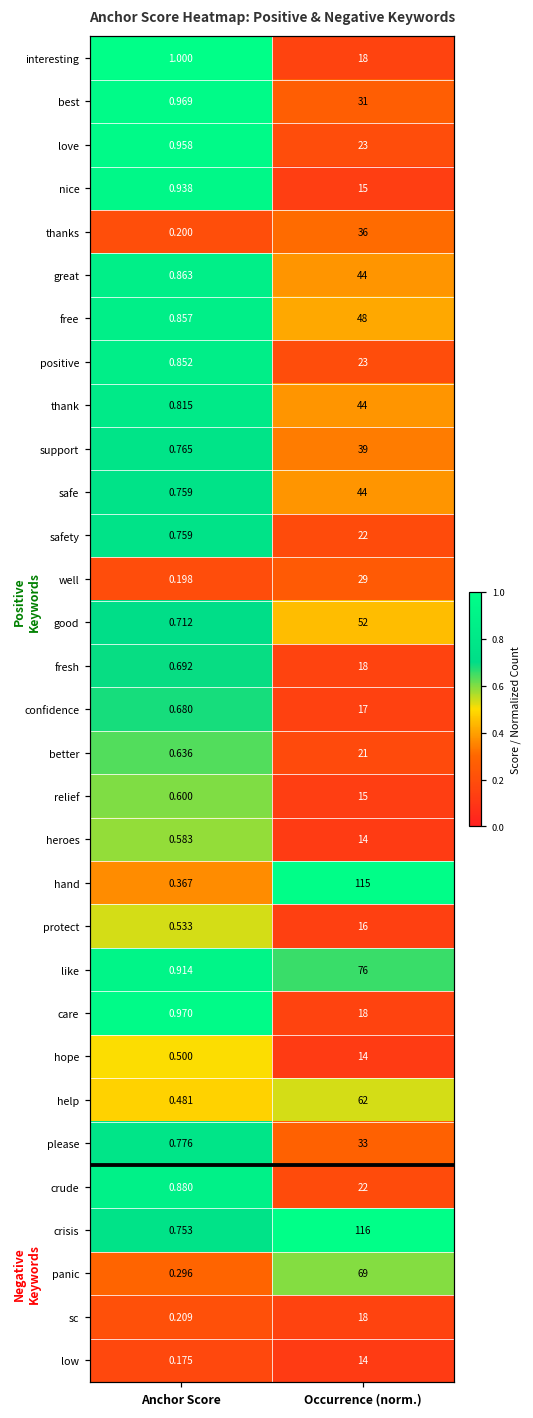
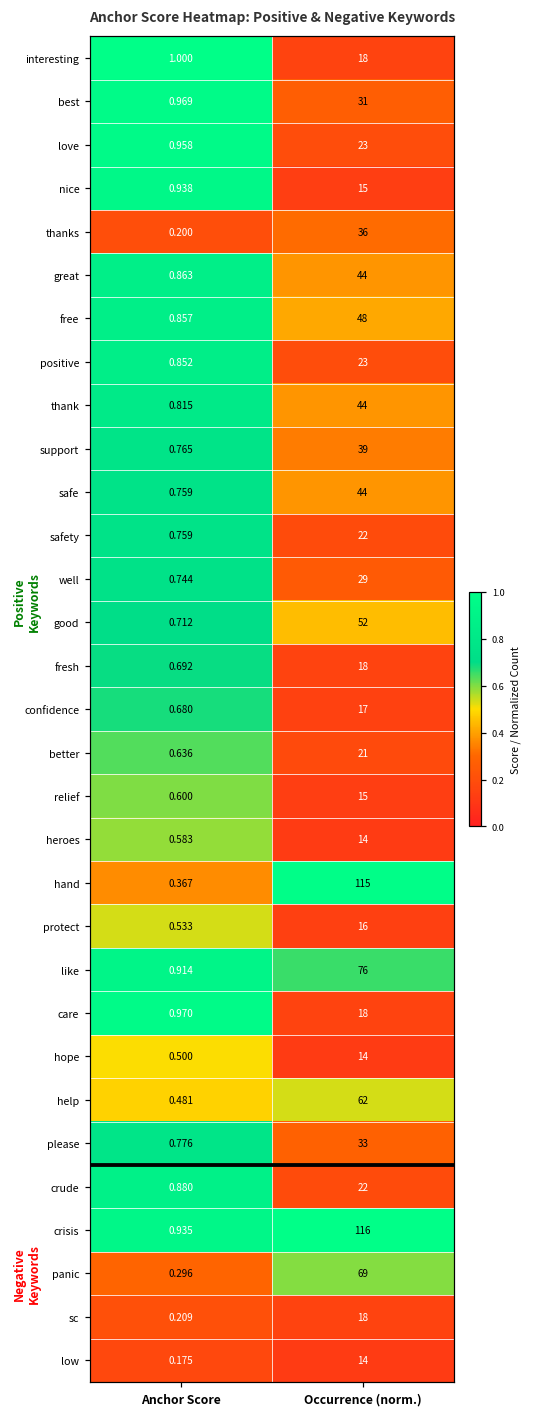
well, Anchor Score: 0.198 -> 0.744
crisis, Anchor Score: 0.753 -> 0.935
